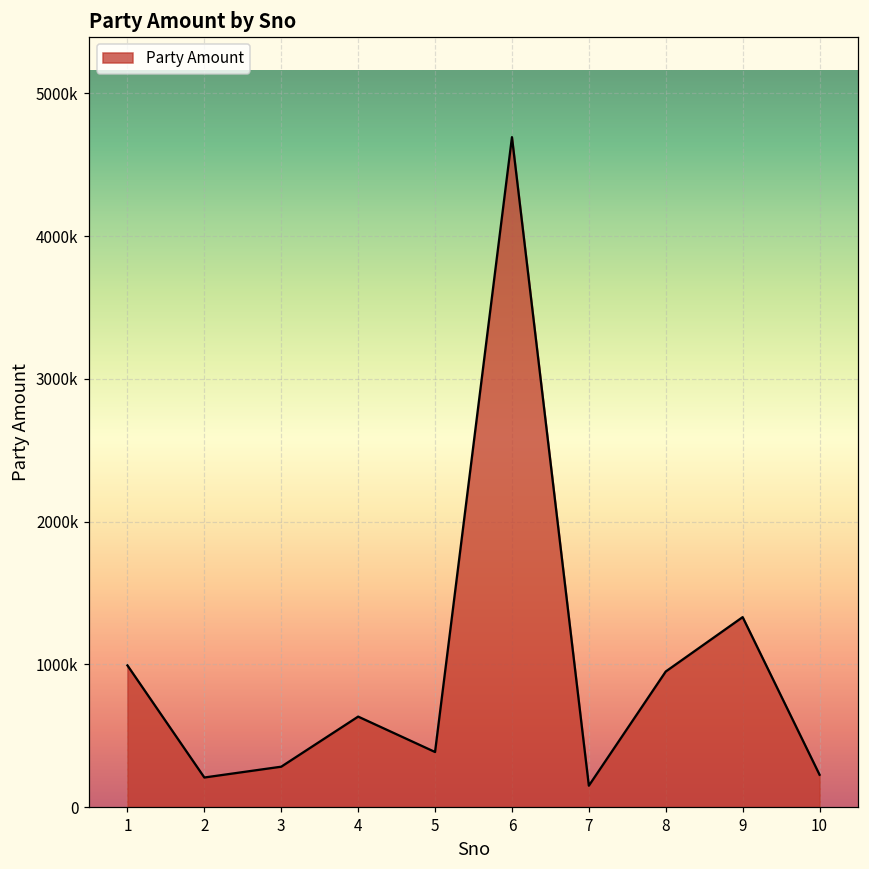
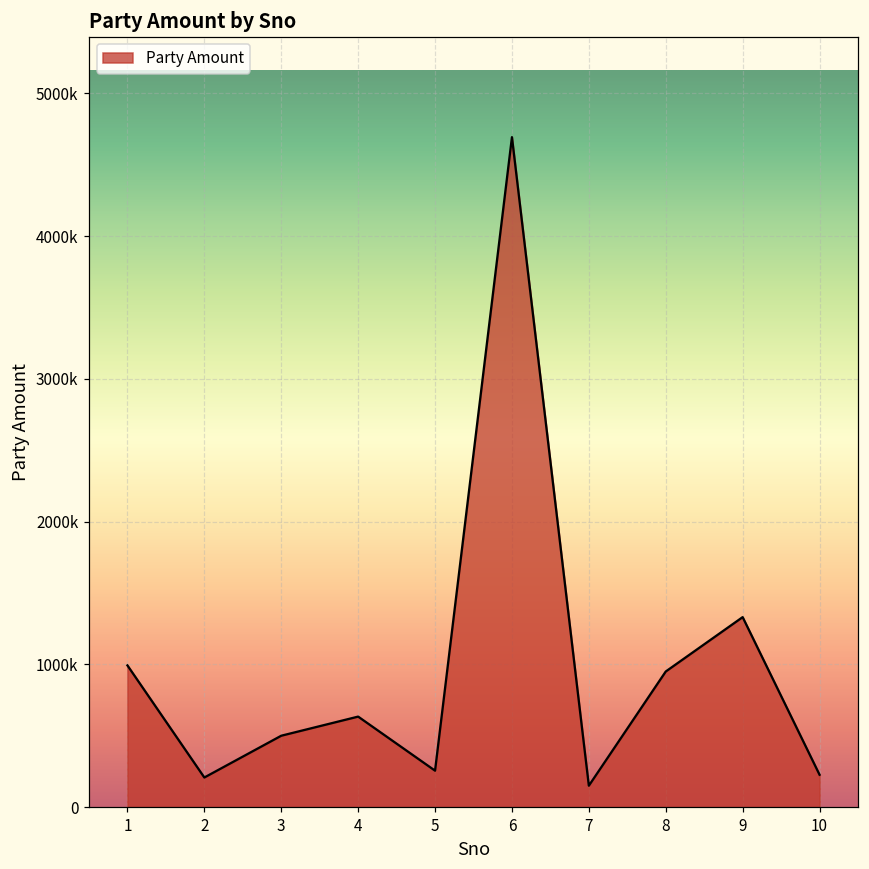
3: 280000 -> 500000
5: 390000 -> 260000
